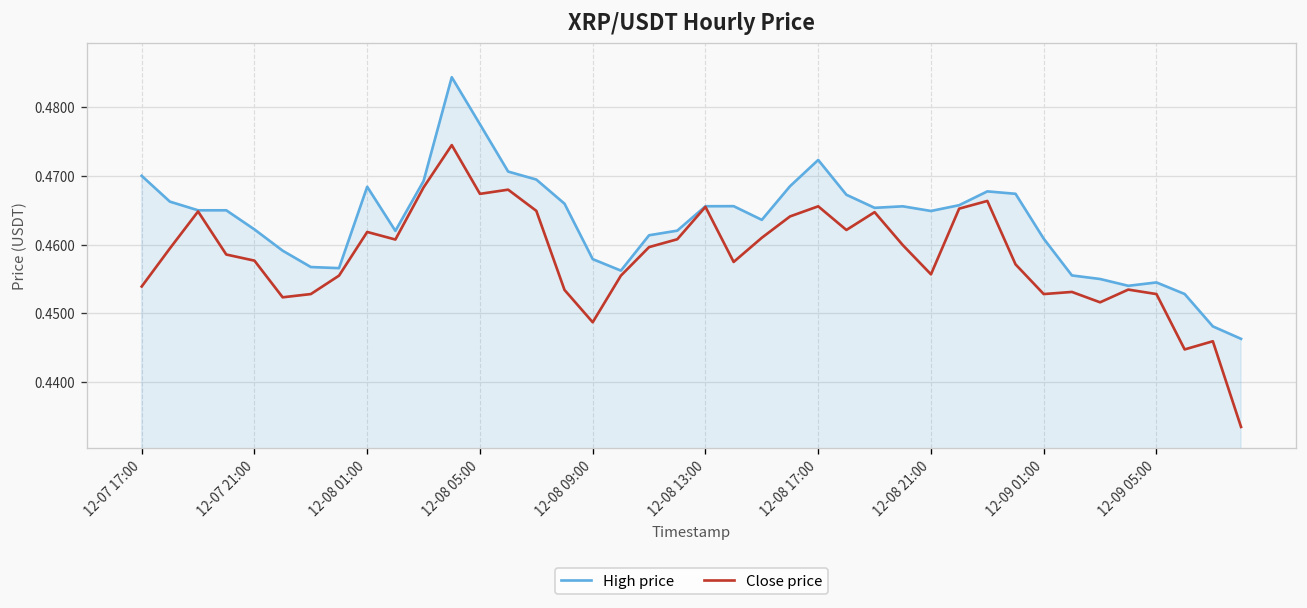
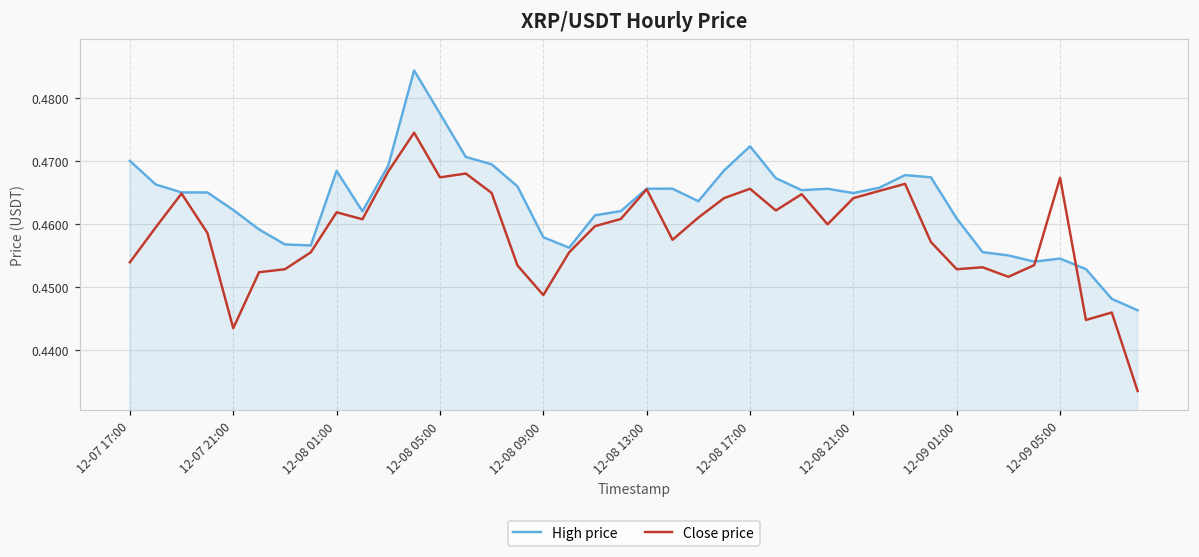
Close price, 12-07 21:00: 0.458 -> 0.443
Close price, 12-08 21:00: 0.456 -> 0.464
Close price, 12-09 05:00: 0.453 -> 0.467
